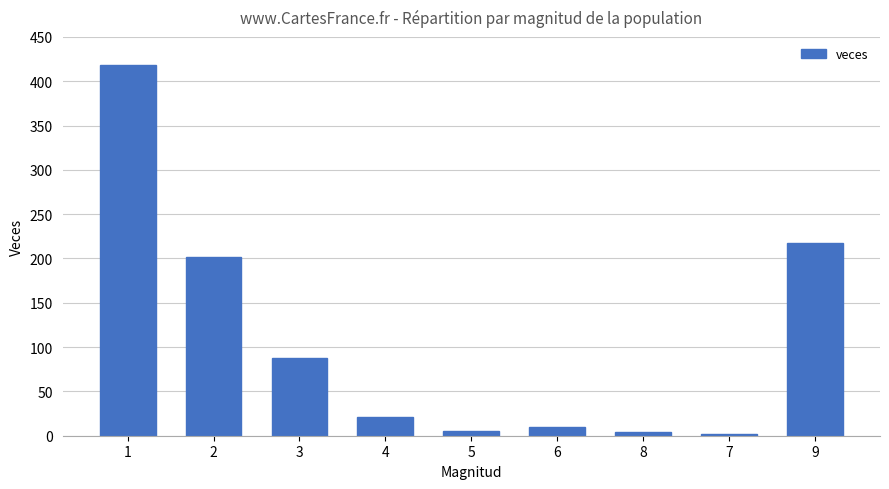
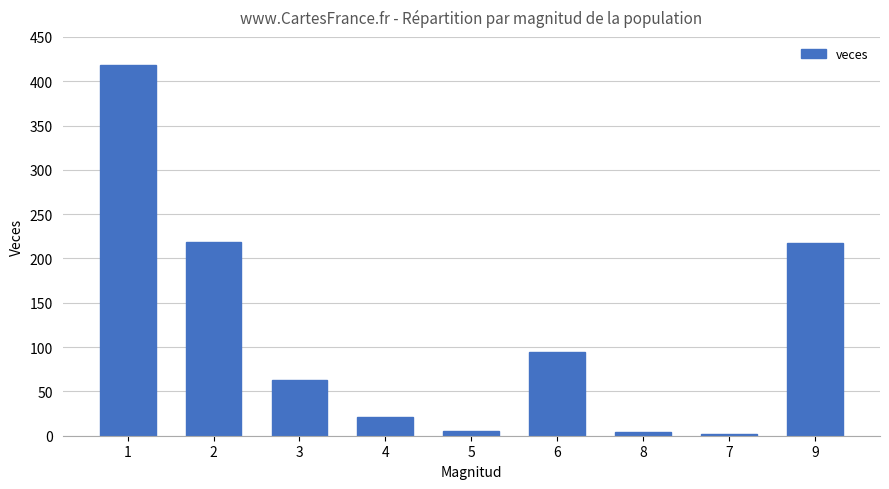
2: 200 -> 220
3: 90 -> 60
6: 10 -> 100
